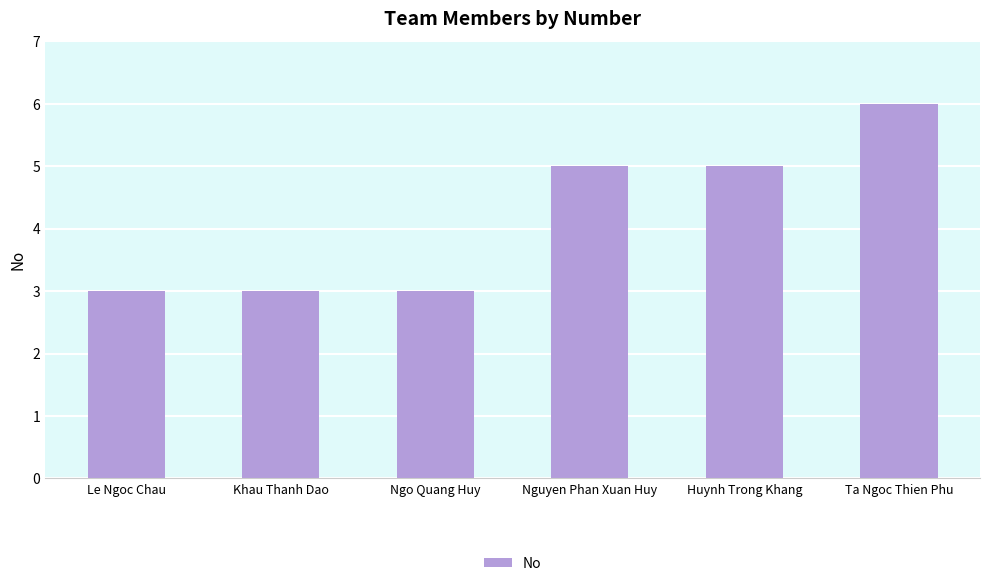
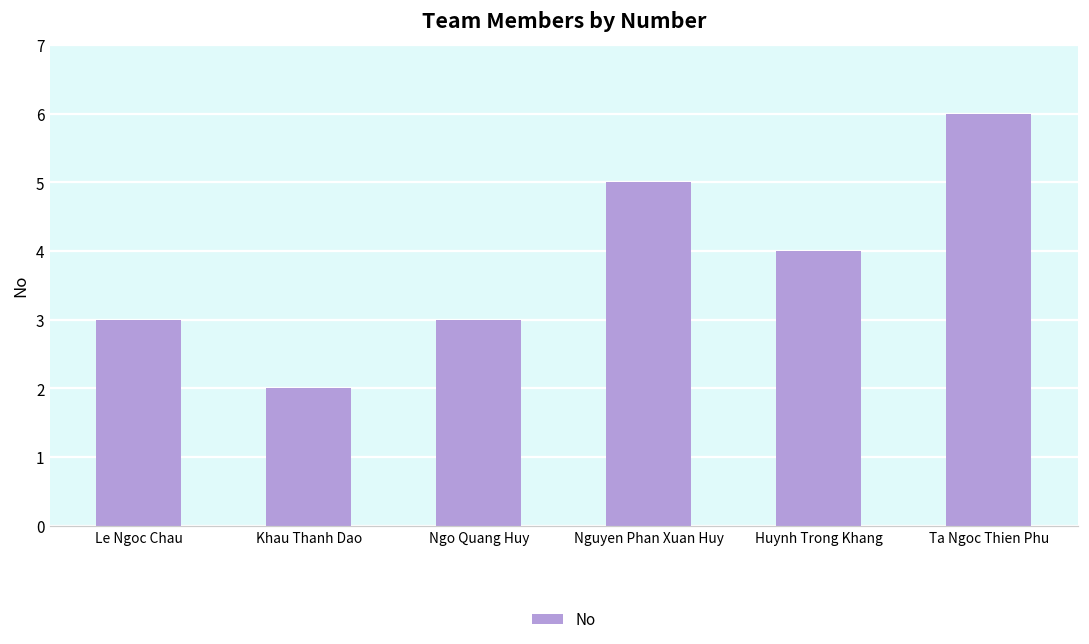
Khau Thanh Dao: 3 -> 2
Huynh Trong Khang: 5 -> 4
